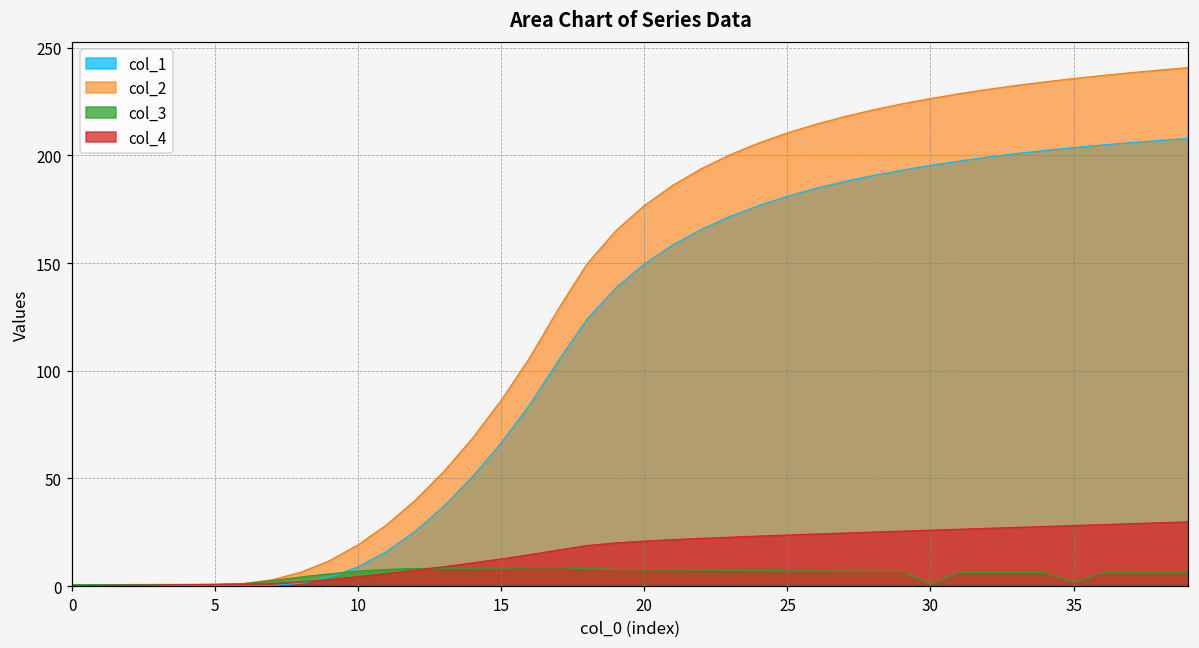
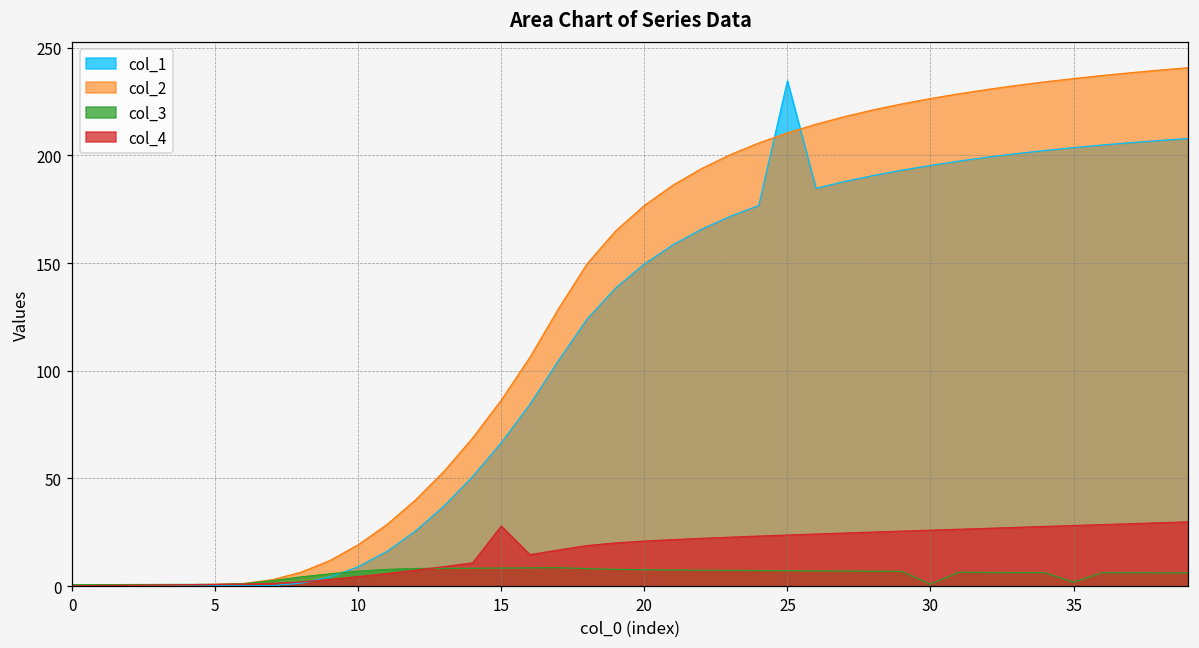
col_4, 15: 13 -> 28
col_1, 25: 181 -> 235
